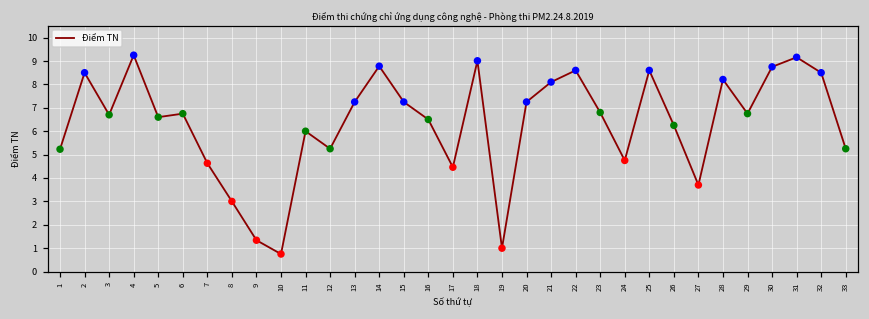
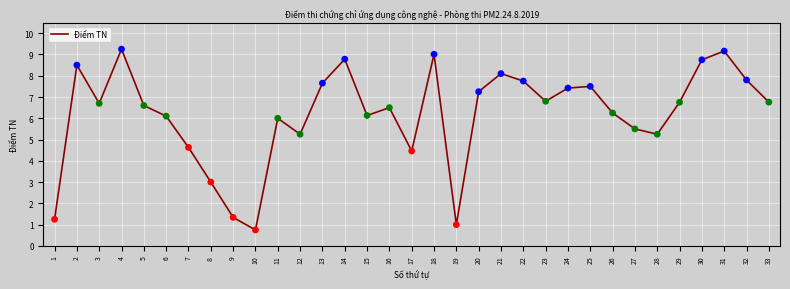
1: 5.2 -> 1.3
6: 6.8 -> 6.1
13: 7.3 -> 7.7
15: 7.3 -> 6.1
22: 8.6 -> 7.8
24: 4.8 -> 7.4
25: 8.6 -> 7.5
27: 3.7 -> 5.5
28: 8.2 -> 5.3
32: 8.5 -> 7.8
33: 5.3 -> 6.8
